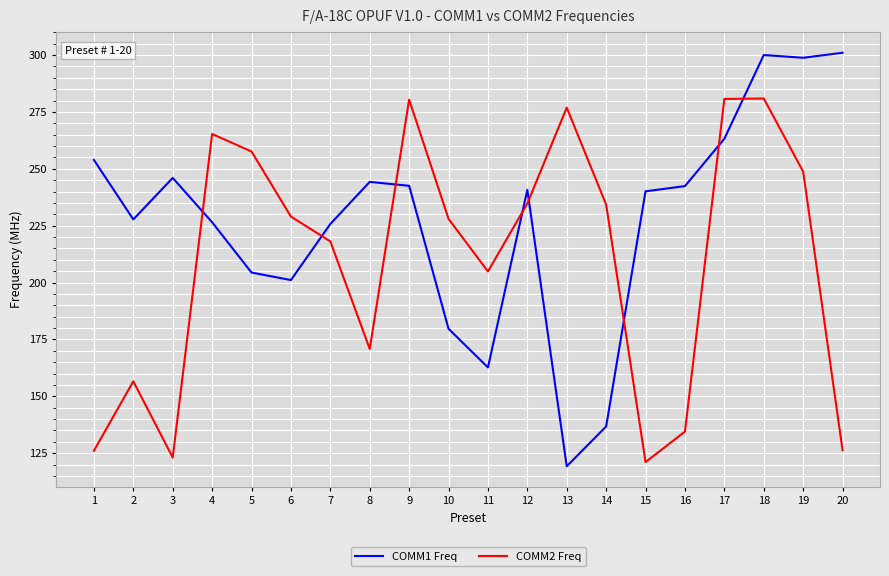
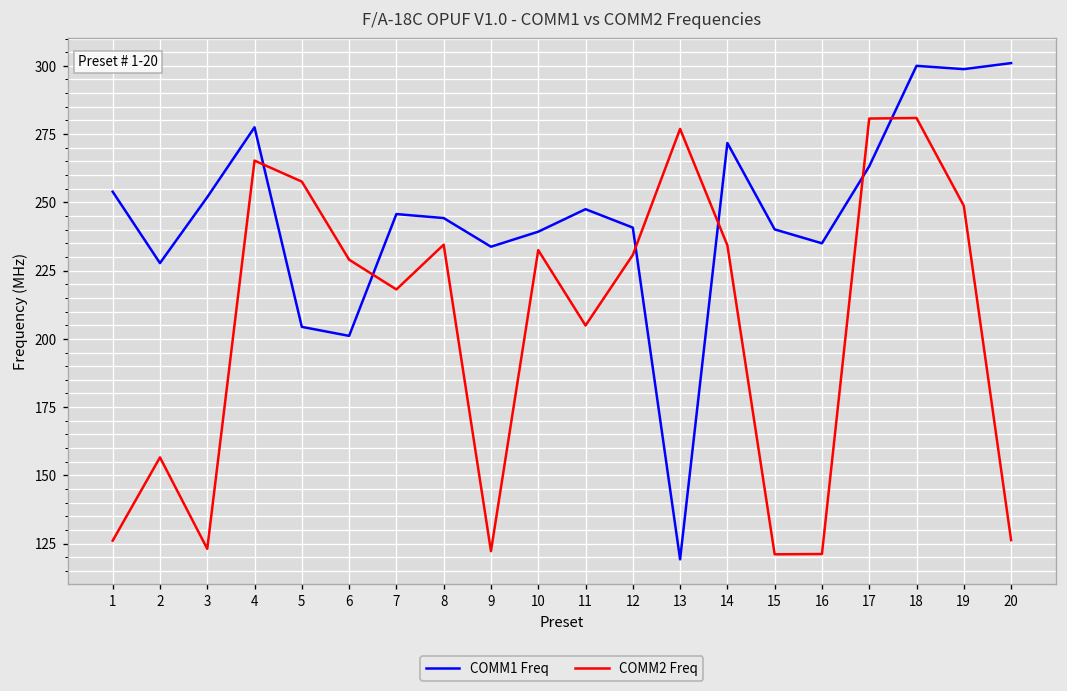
COMM1 Freq, 3: 246 -> 252
COMM1 Freq, 4: 227 -> 278
COMM1 Freq, 7: 226 -> 246
COMM2 Freq, 8: 171 -> 235
COMM1 Freq, 9: 243 -> 234
COMM2 Freq, 9: 280 -> 122
COMM1 Freq, 10: 180 -> 239
COMM2 Freq, 10: 228 -> 233
COMM1 Freq, 11: 163 -> 248
COMM2 Freq, 12: 235 -> 231
COMM1 Freq, 14: 137 -> 272
COMM1 Freq, 16: 242 -> 235
COMM2 Freq, 16: 135 -> 121
